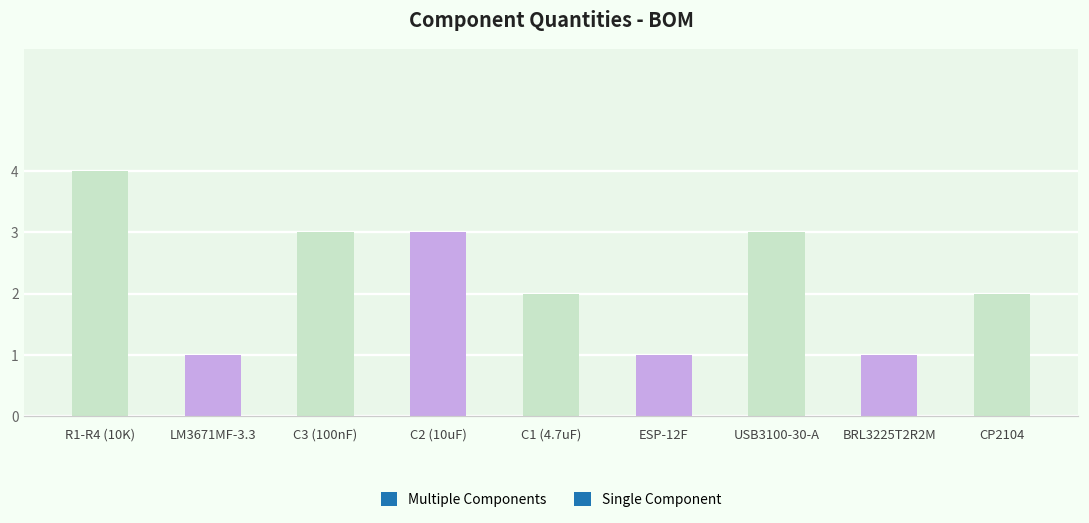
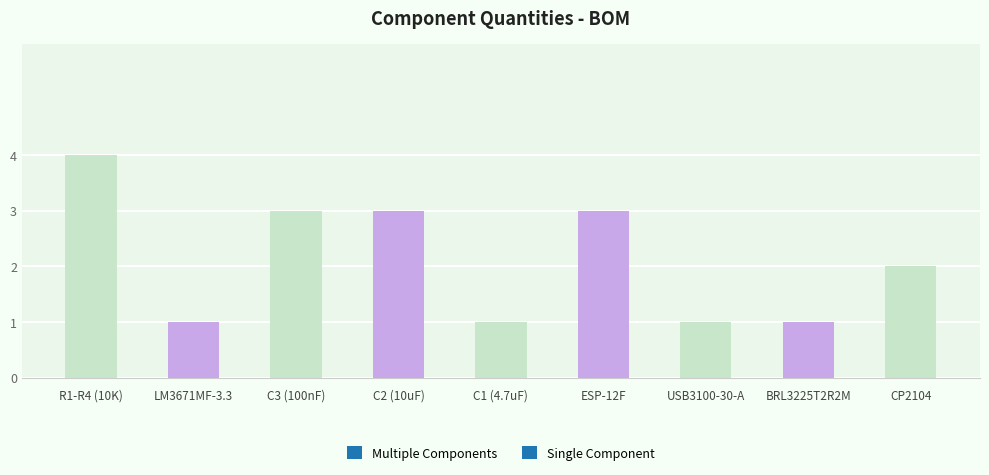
C1 (4.7uF): 2 -> 1
ESP-12F: 1 -> 3
USB3100-30-A: 3 -> 1
